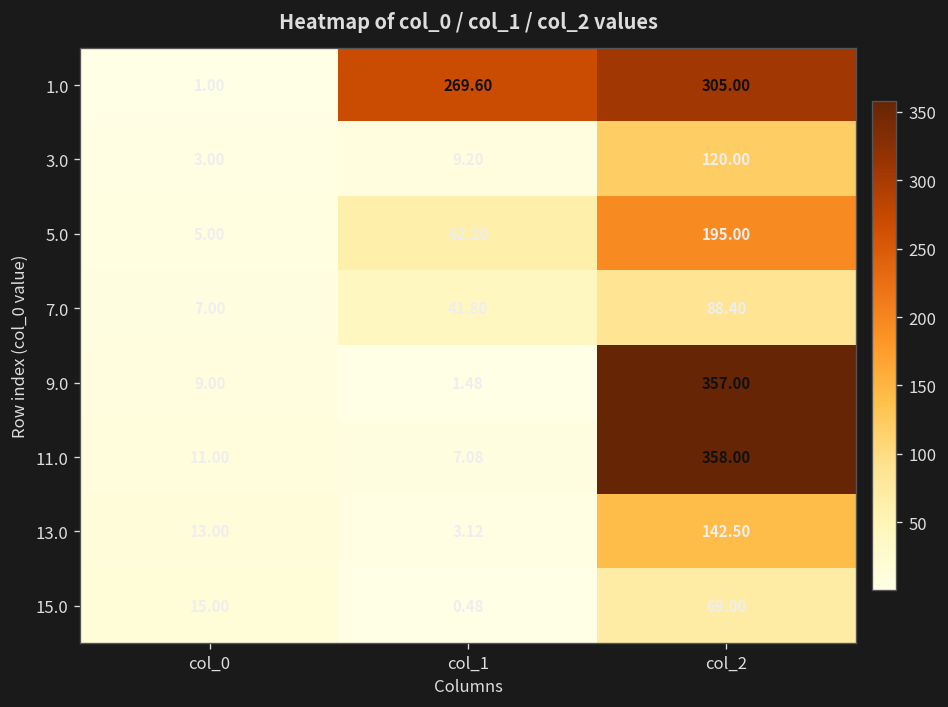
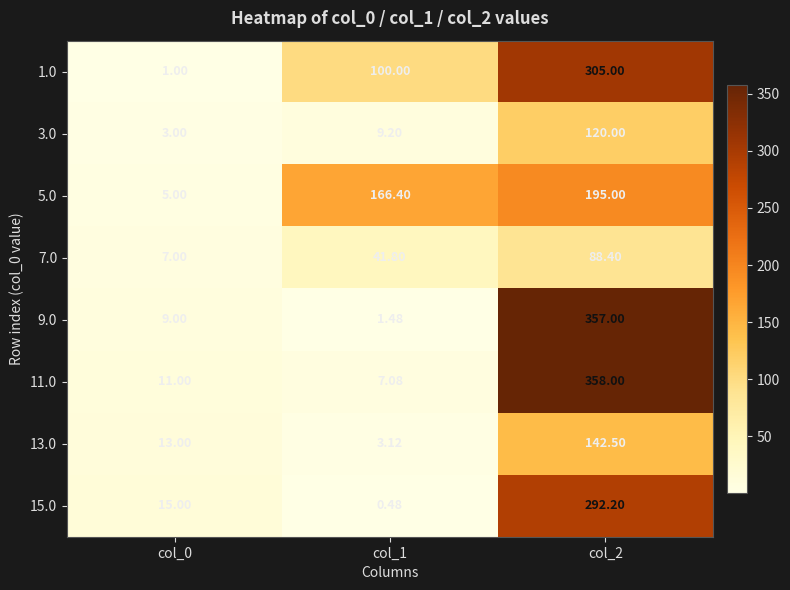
1.0, col_1: 269.60 -> 100.00
5.0, col_1: 62.20 -> 166.40
15.0, col_2: 69.00 -> 292.20
